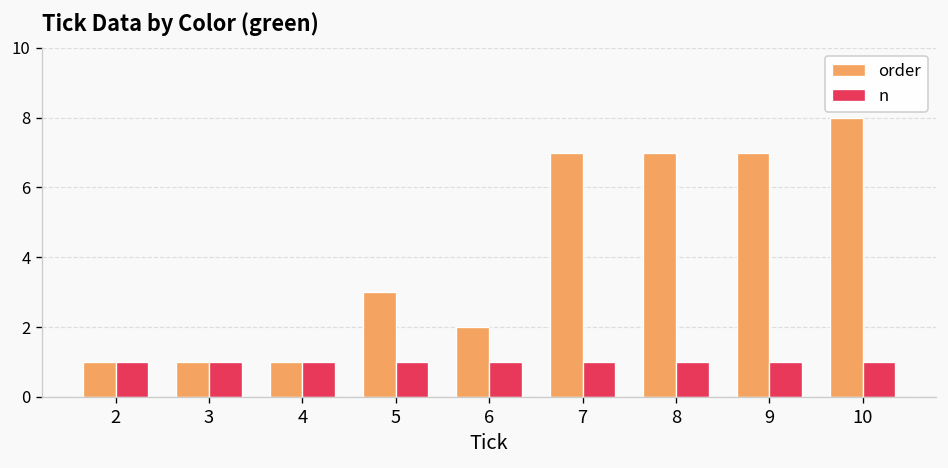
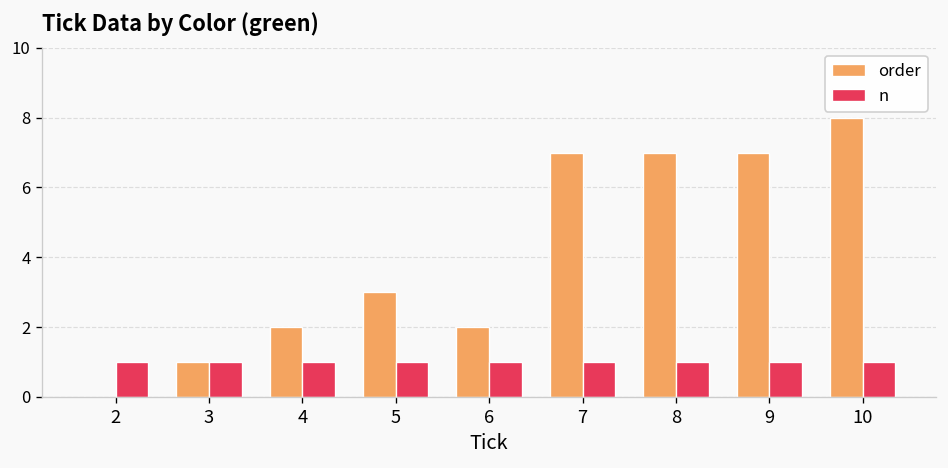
order, 2: 1 -> 0
order, 4: 1 -> 2
